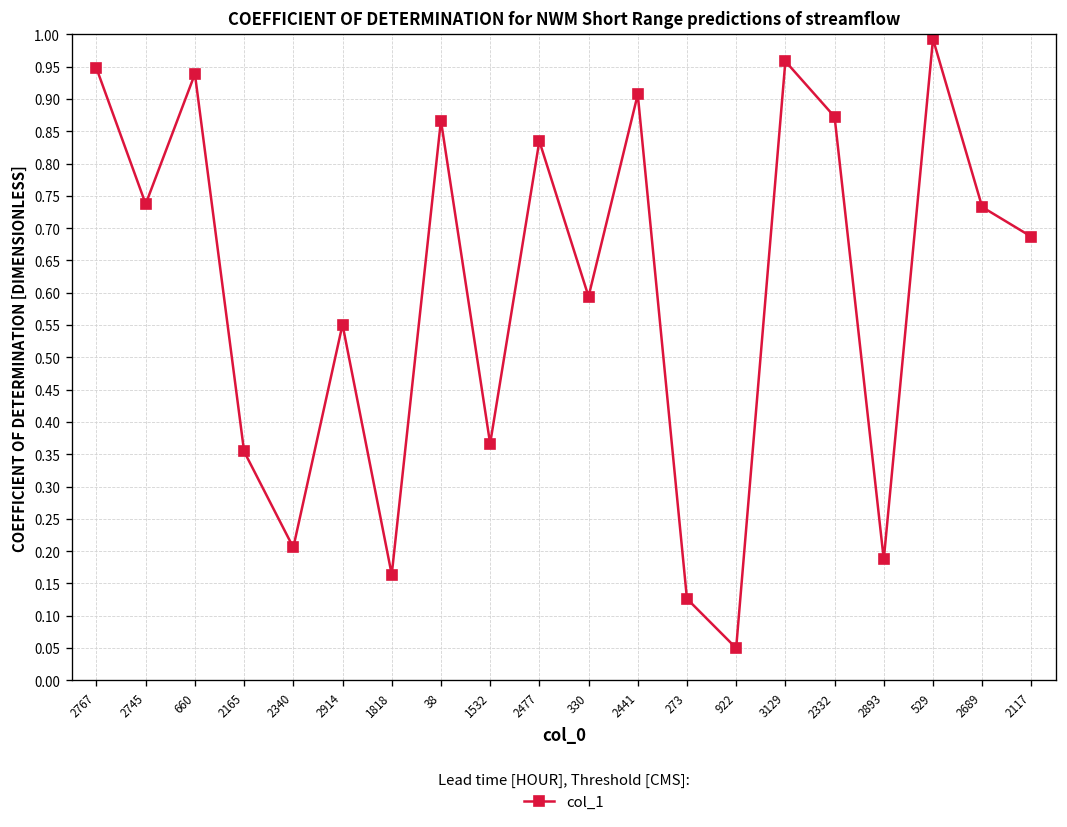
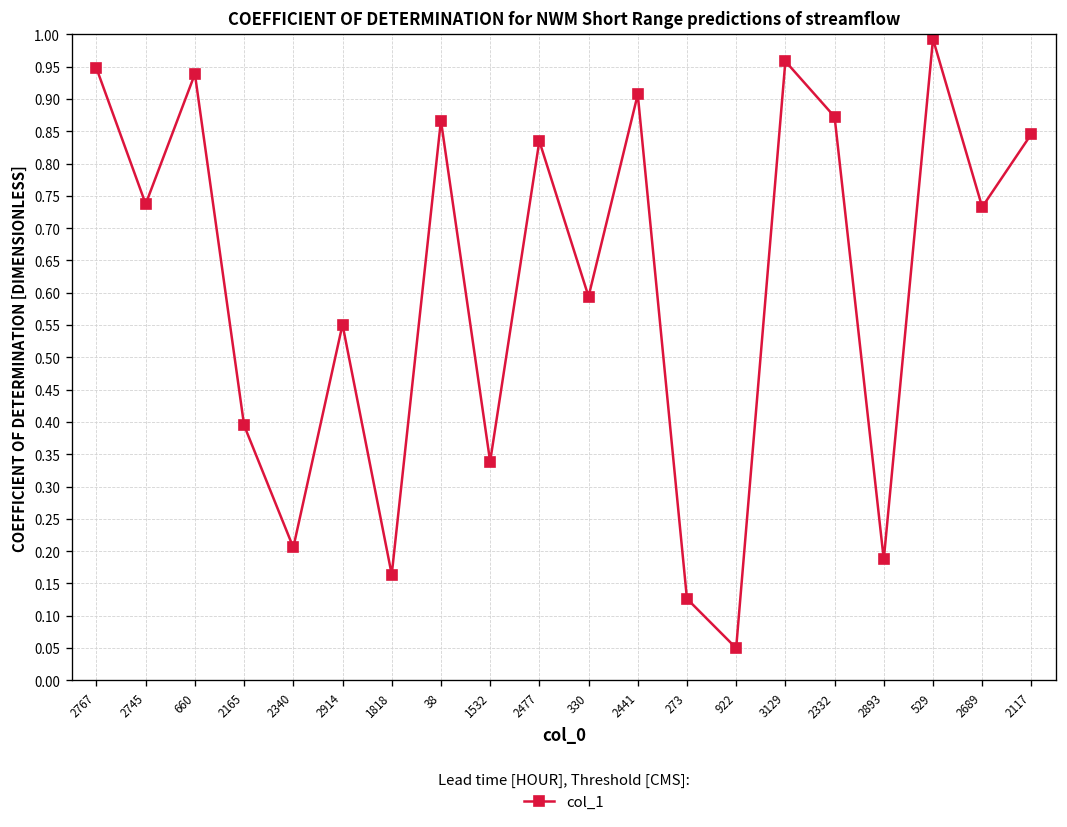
2165: 0.35 -> 0.39
1532: 0.37 -> 0.34
2117: 0.69 -> 0.85
